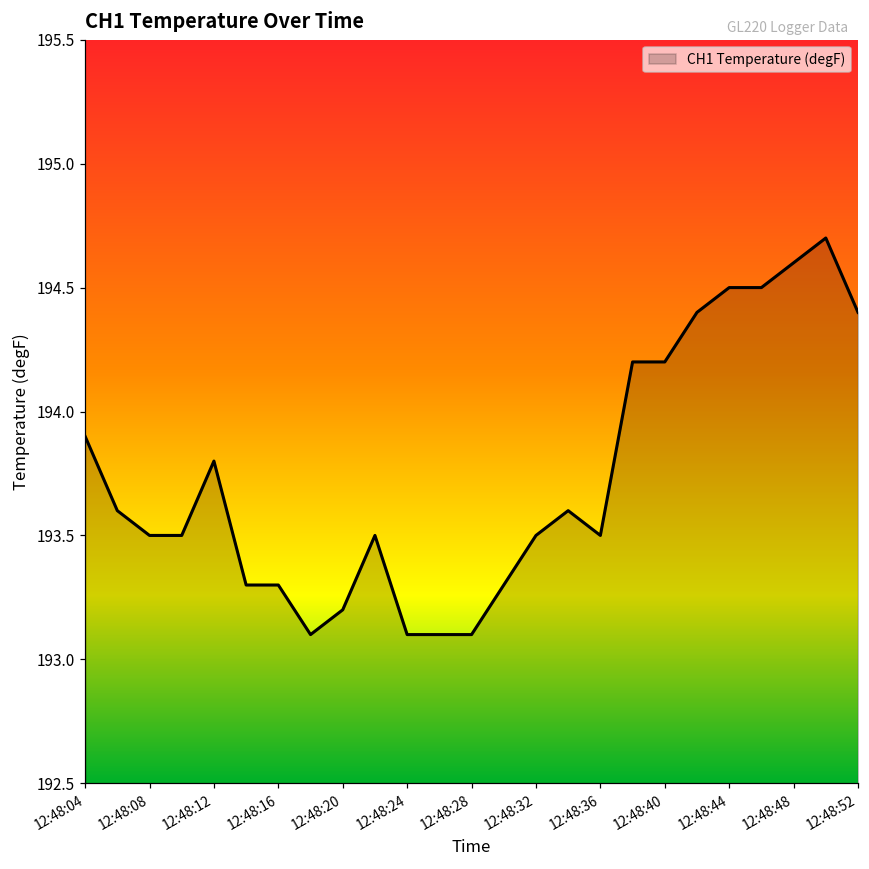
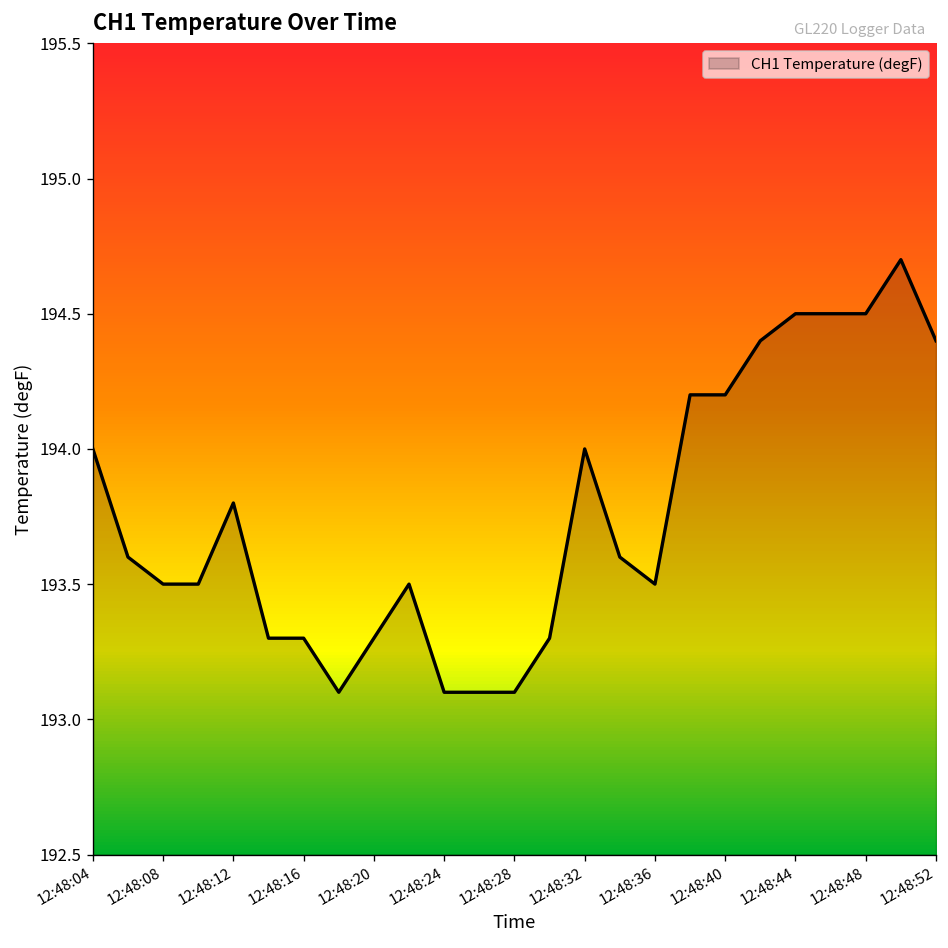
12:48:04: 193.9 -> 194.0
12:48:20: 193.2 -> 193.3
12:48:32: 193.5 -> 194.0
12:48:48: 194.6 -> 194.5
